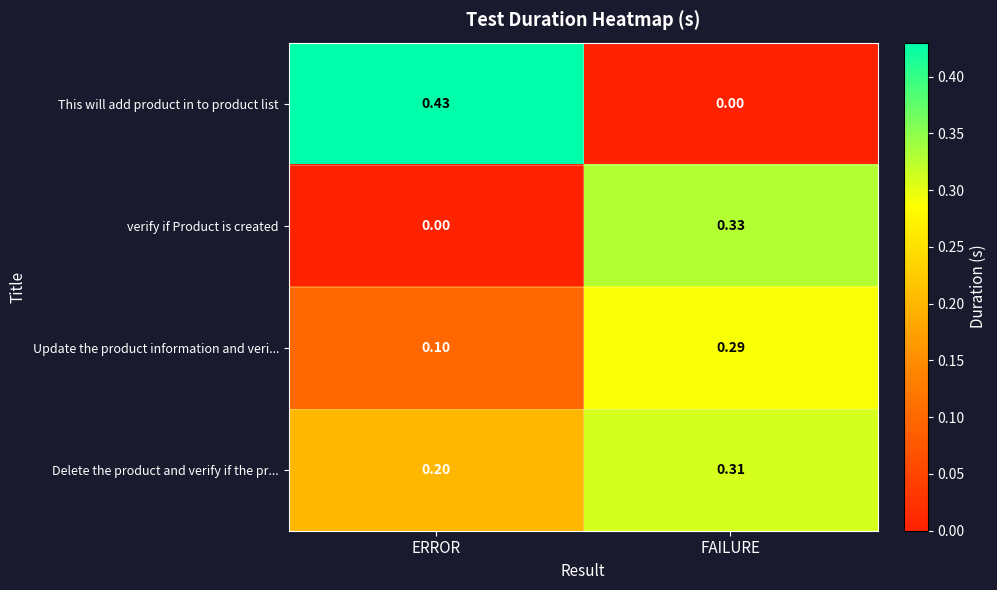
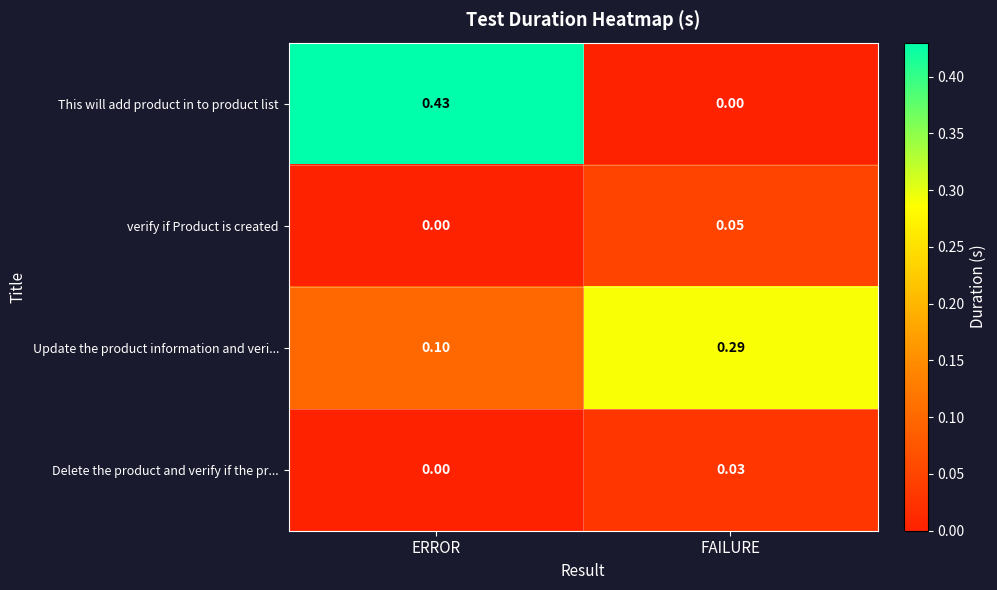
verify if Product is created, FAILURE: 0.33 -> 0.05
Delete the product and verify if the pr..., ERROR: 0.20 -> 0.00
Delete the product and verify if the pr..., FAILURE: 0.31 -> 0.03
